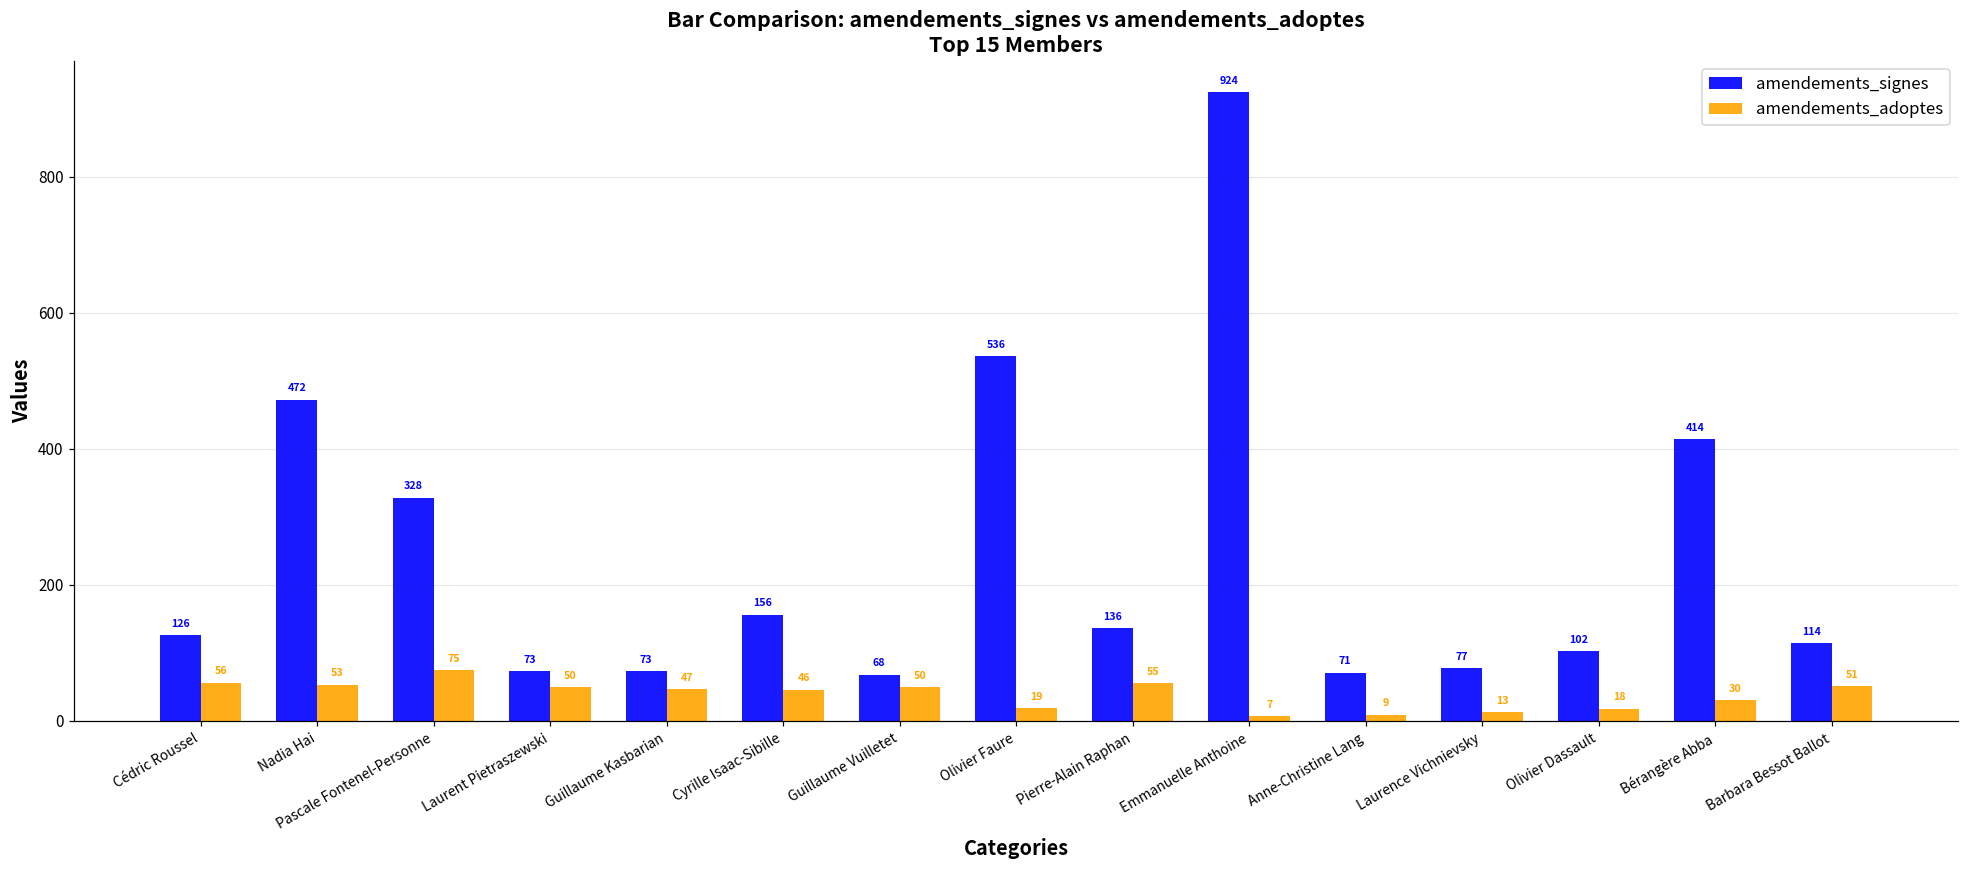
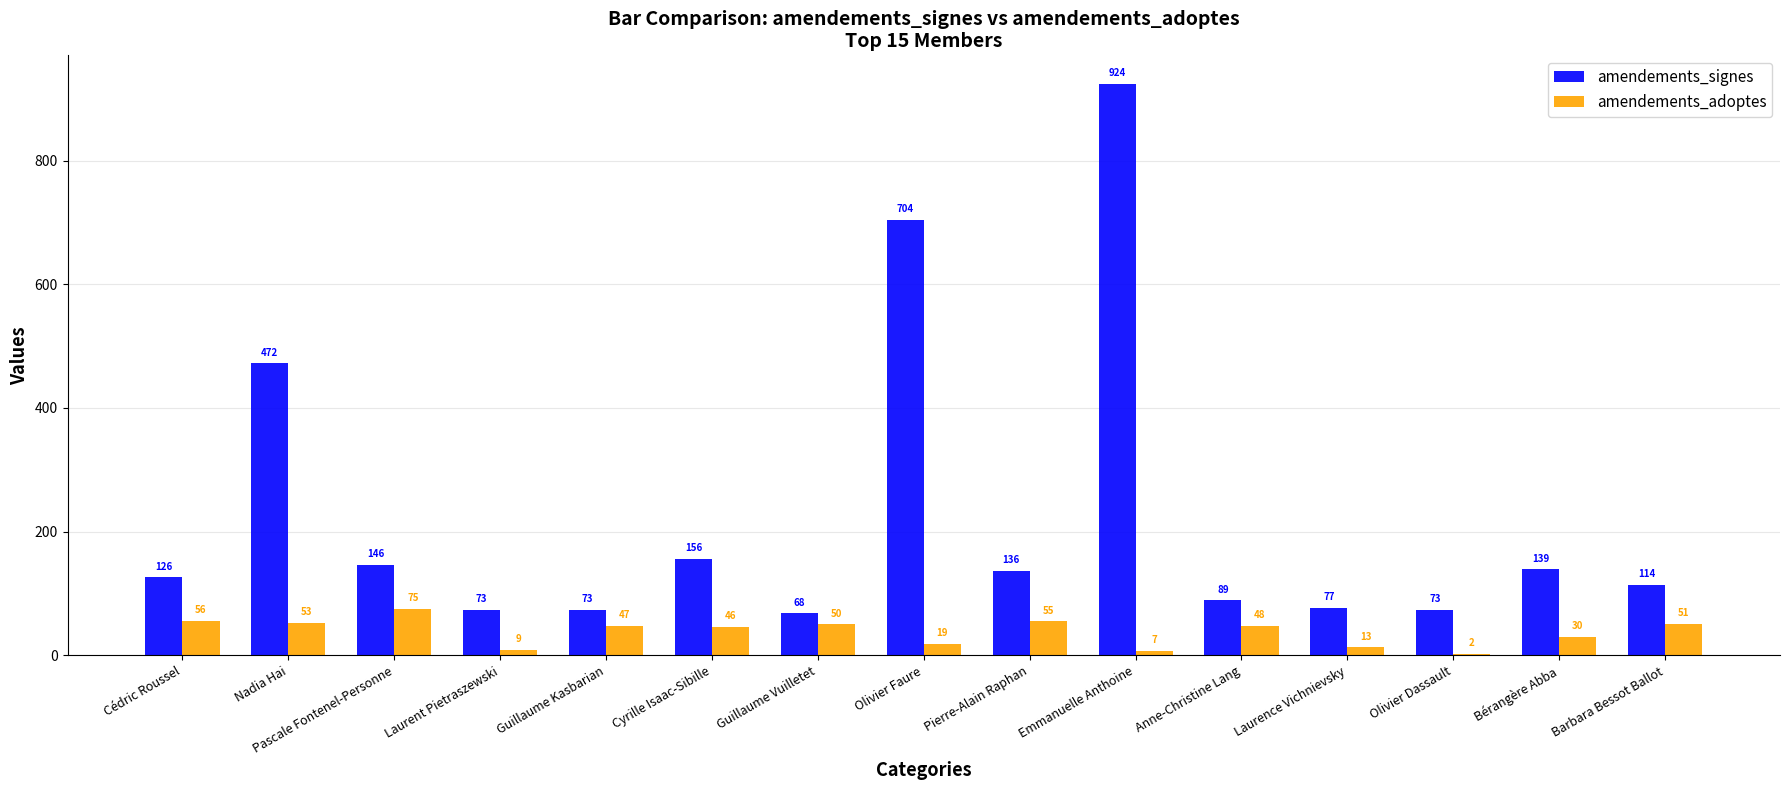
amendements_signes, Pascale Fontenel-Personne: 328 -> 146
amendements_adoptes, Laurent Pietraszewski: 50 -> 9
amendements_signes, Olivier Faure: 536 -> 704
amendements_signes, Anne-Christine Lang: 71 -> 89
amendements_adoptes, Anne-Christine Lang: 9 -> 48
amendements_signes, Olivier Dassault: 102 -> 73
amendements_adoptes, Olivier Dassault: 18 -> 2
amendements_signes, Bérangère Abba: 414 -> 139
